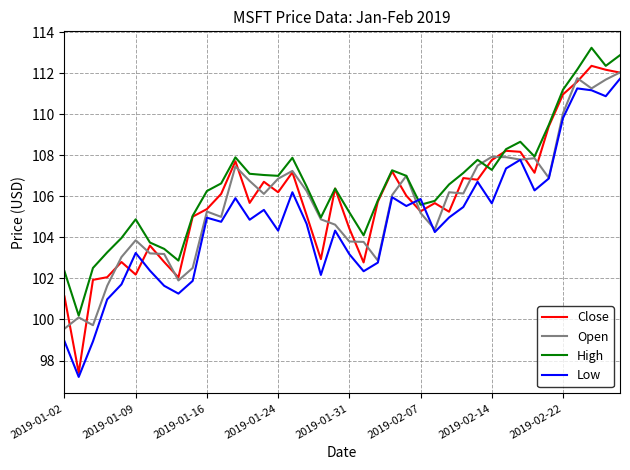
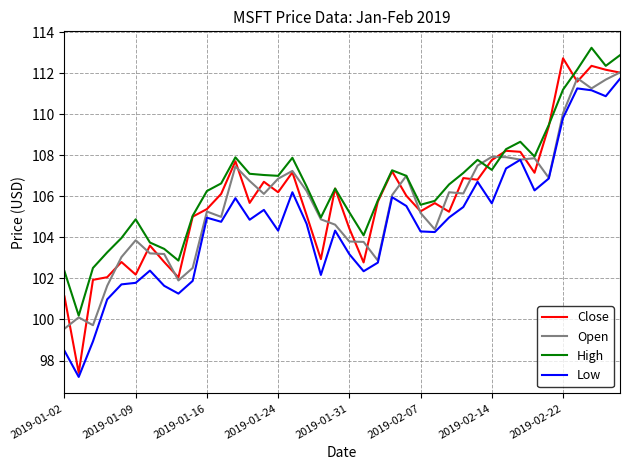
Low, 2019-01-02: 98.9 -> 98.5
Low, 2019-01-09: 103.2 -> 101.8
Low, 2019-02-07: 105.9 -> 104.3
Close, 2019-02-22: 111.0 -> 112.7
